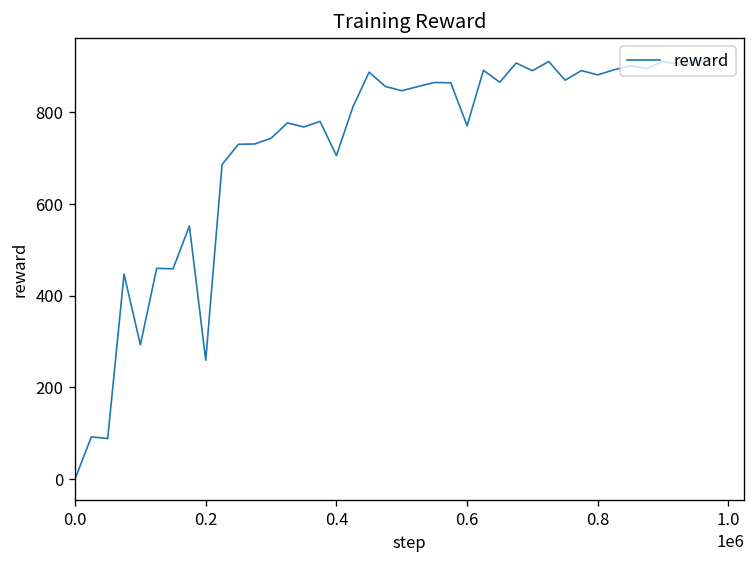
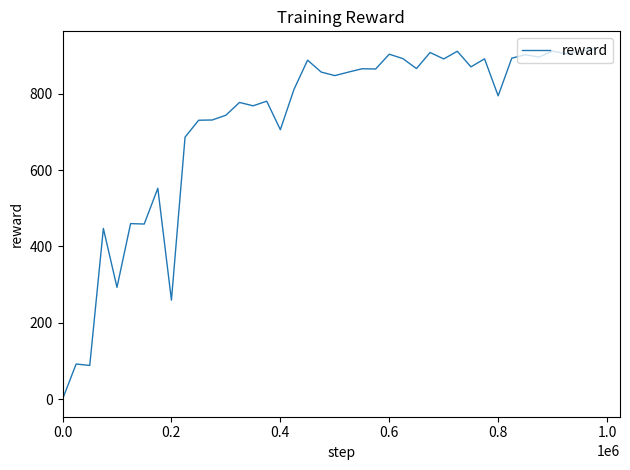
0.6: 770 -> 900
0.8: 880 -> 790
